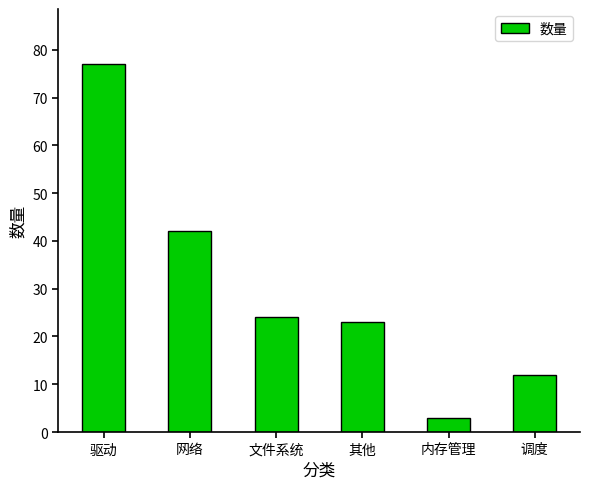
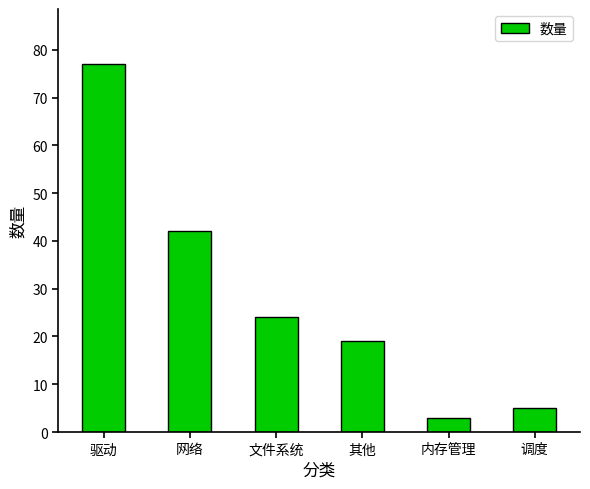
其他: 23 -> 19
调度: 12 -> 5
